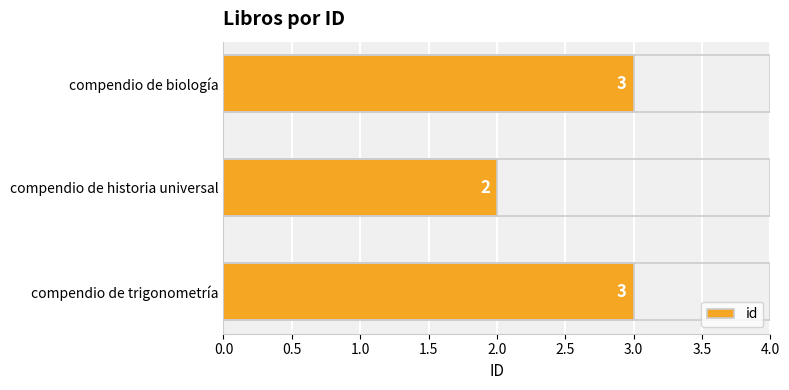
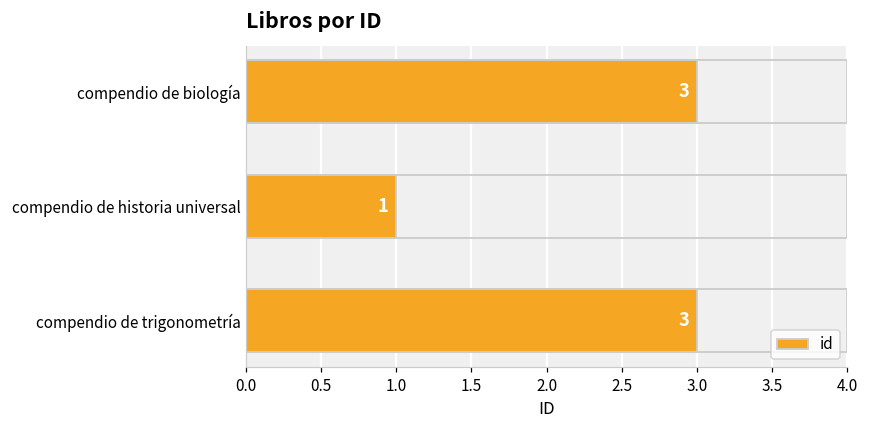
compendio de historia universal: 2 -> 1
